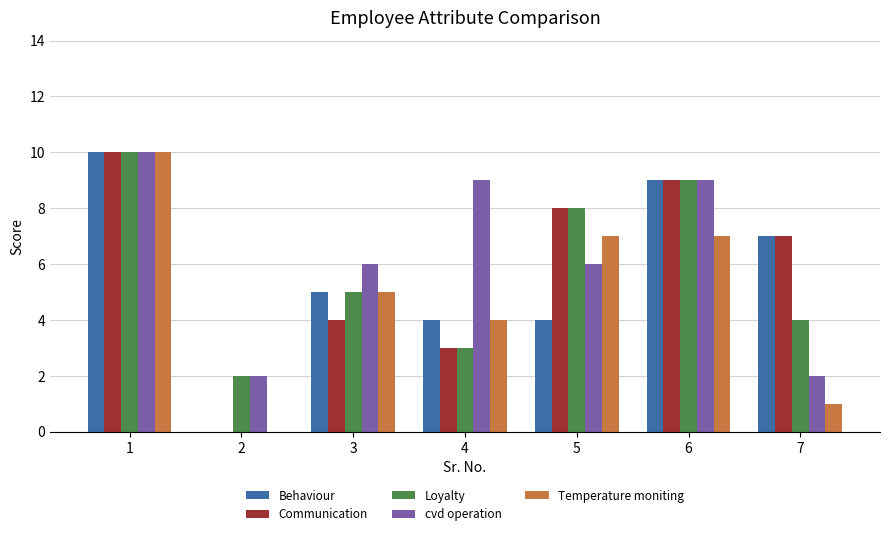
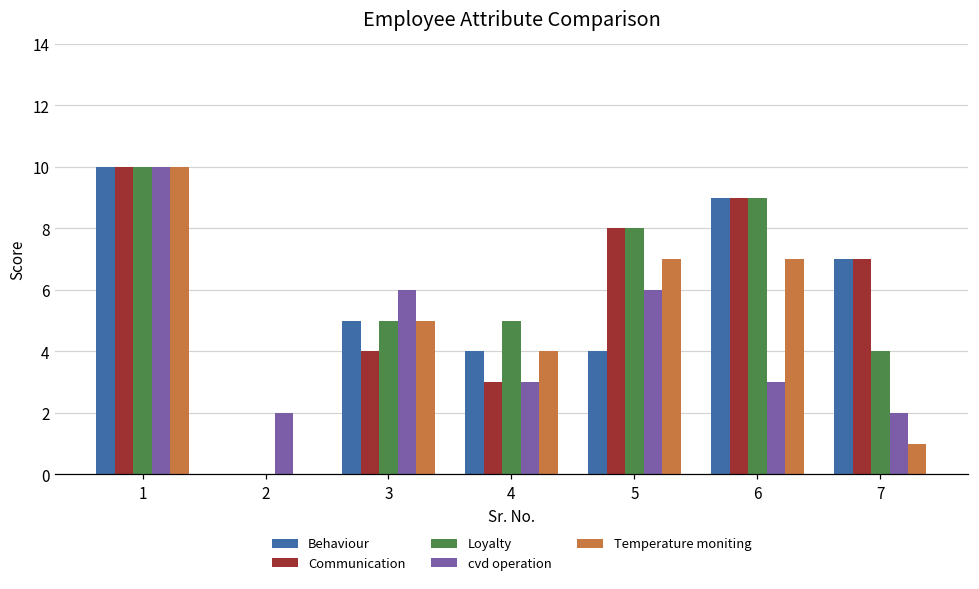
Loyalty, 2: 2 -> 0
Loyalty, 4: 3 -> 5
cvd operation, 4: 9 -> 3
cvd operation, 6: 9 -> 3
